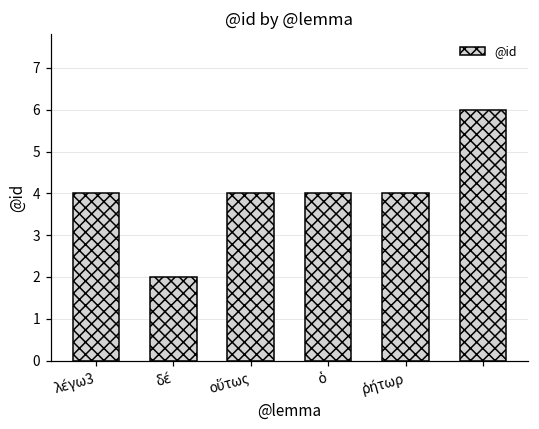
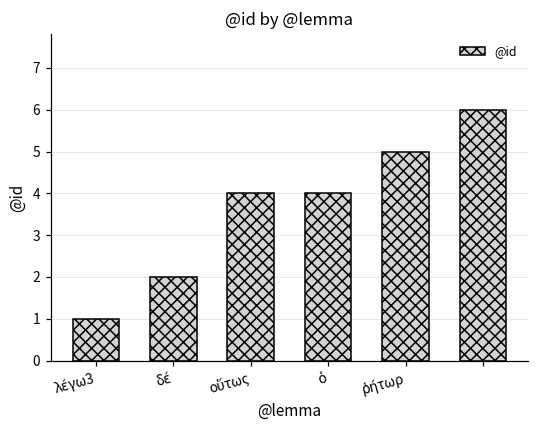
λέγω3: 4 -> 1
ῥήτωρ: 4 -> 5
